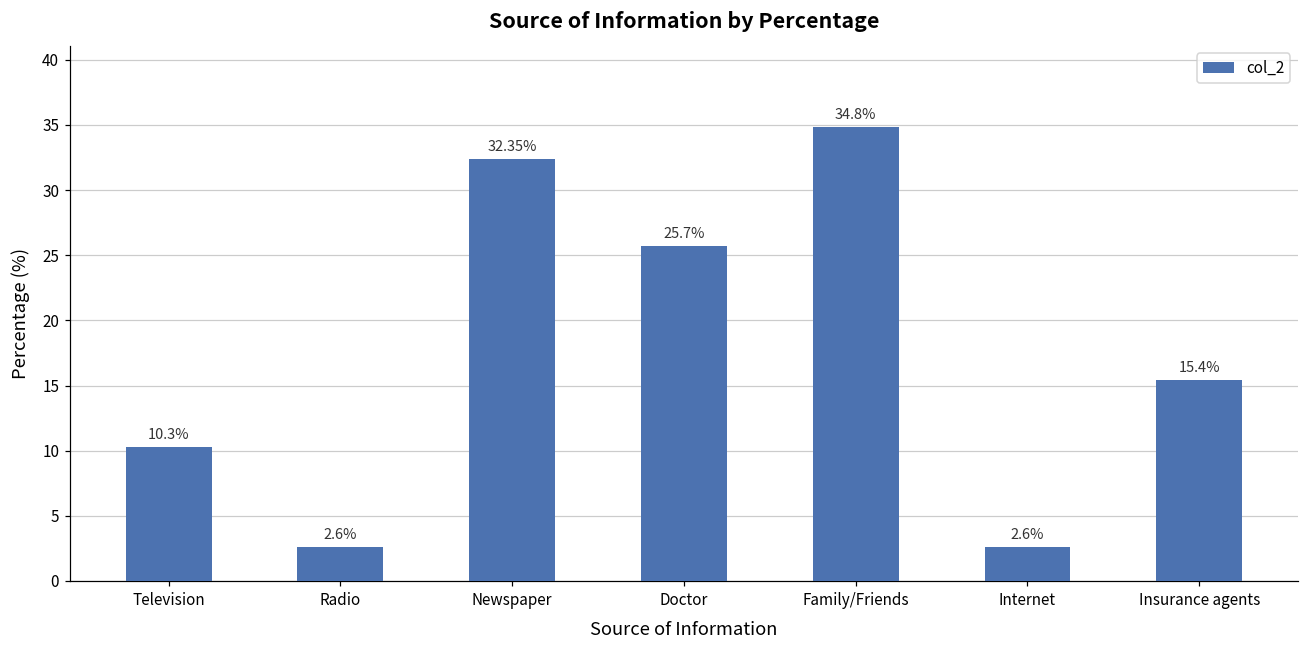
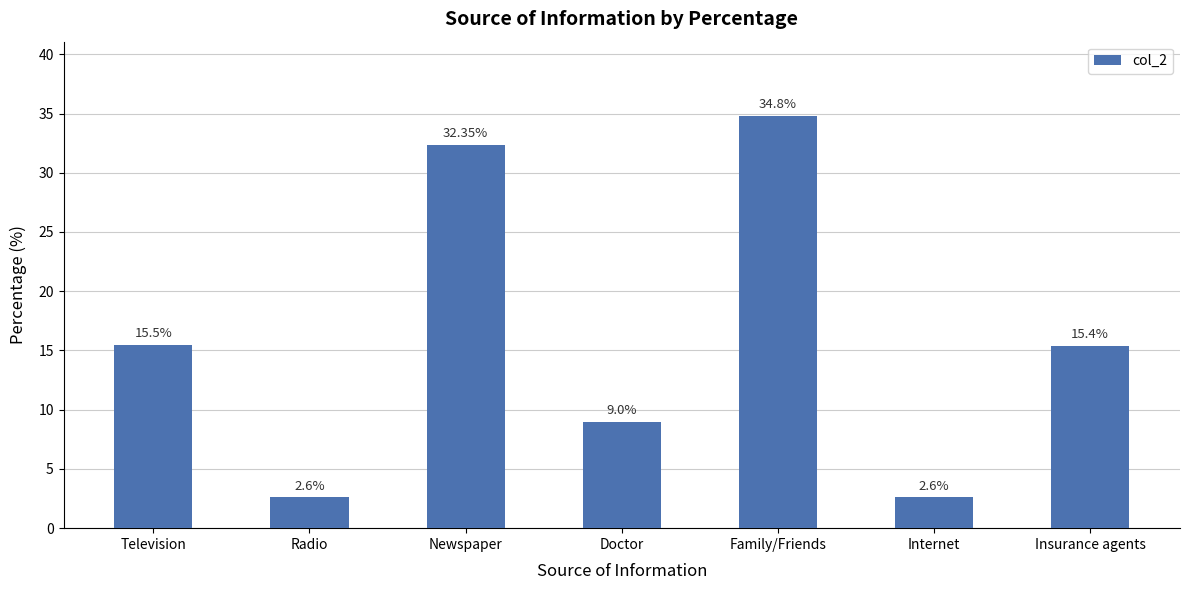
Television: 10.3% -> 15.5%
Doctor: 25.7% -> 9.0%
